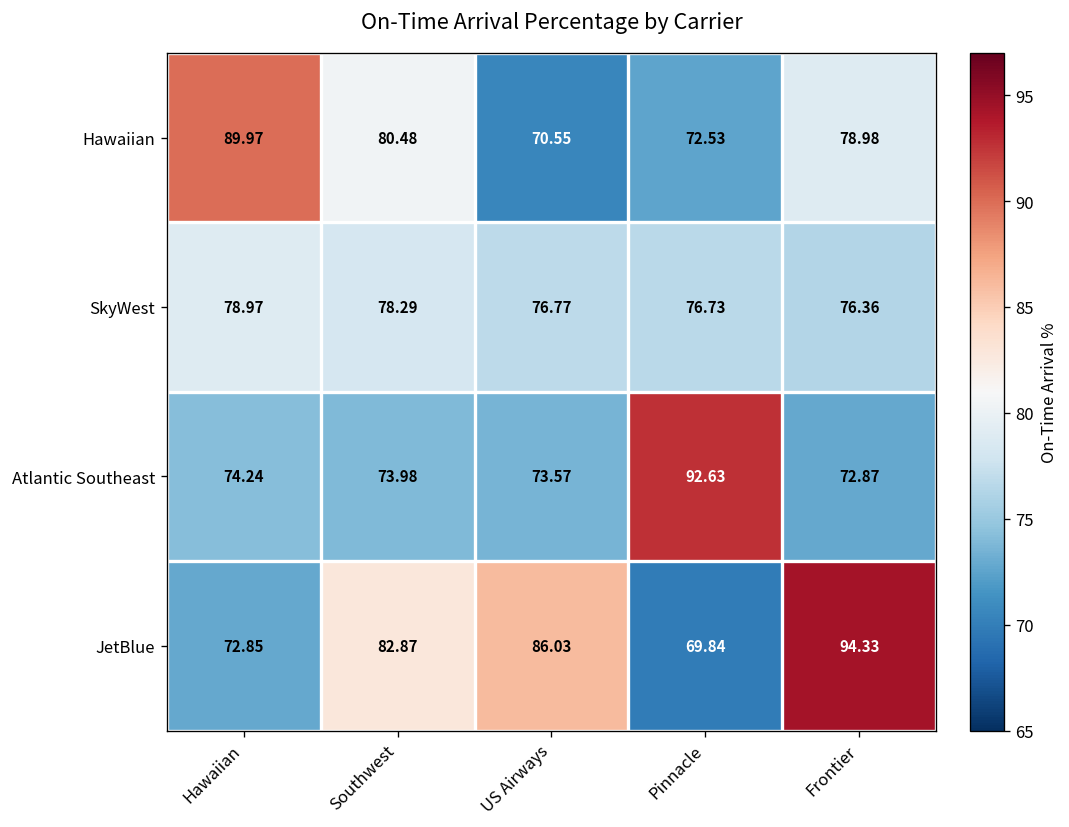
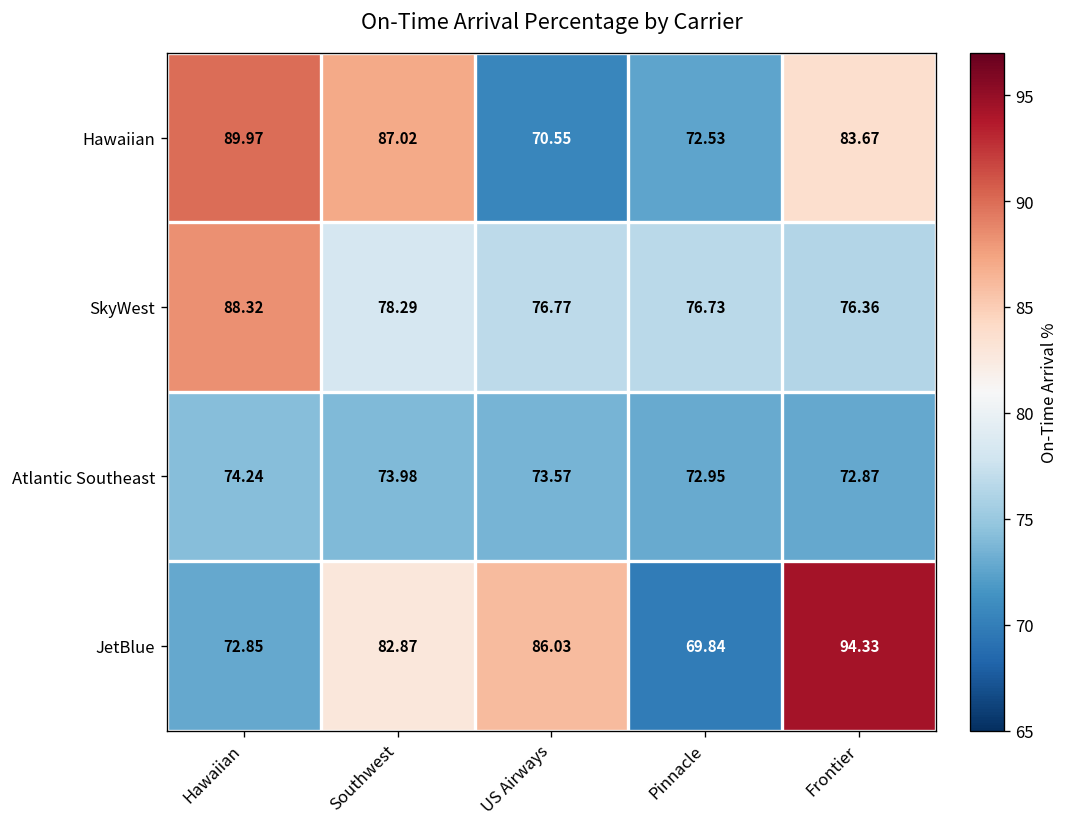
Hawaiian, Southwest: 80.48 -> 87.02
Hawaiian, Frontier: 78.98 -> 83.67
SkyWest, Hawaiian: 78.97 -> 88.32
Atlantic Southeast, Pinnacle: 92.63 -> 72.95
